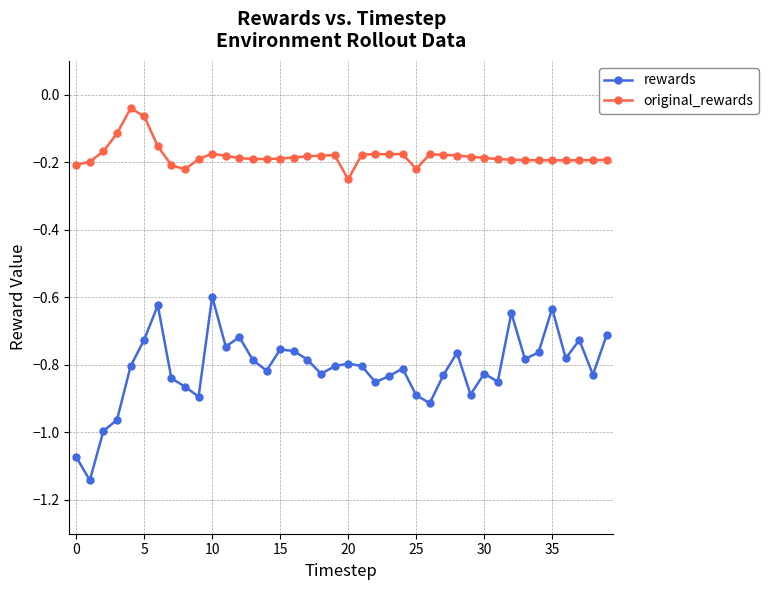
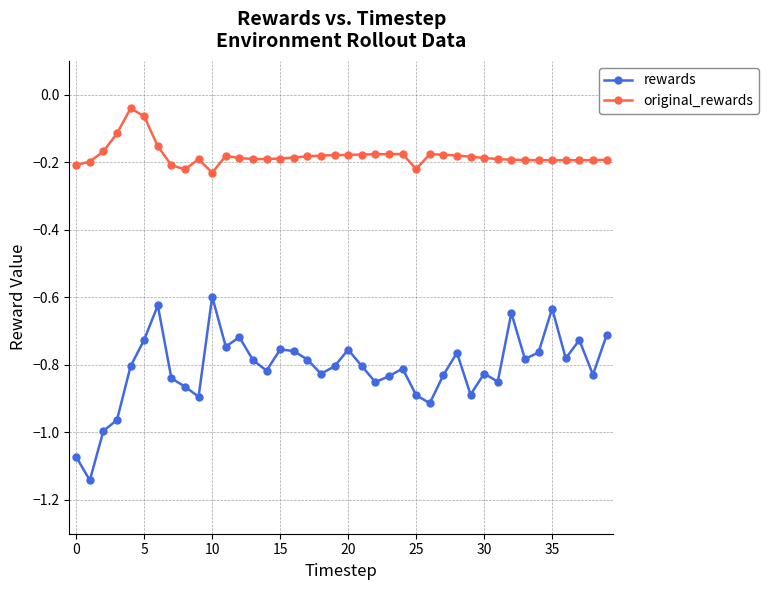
original_rewards, 10: -0.17 -> -0.23
rewards, 20: -0.80 -> -0.75
original_rewards, 20: -0.25 -> -0.18
